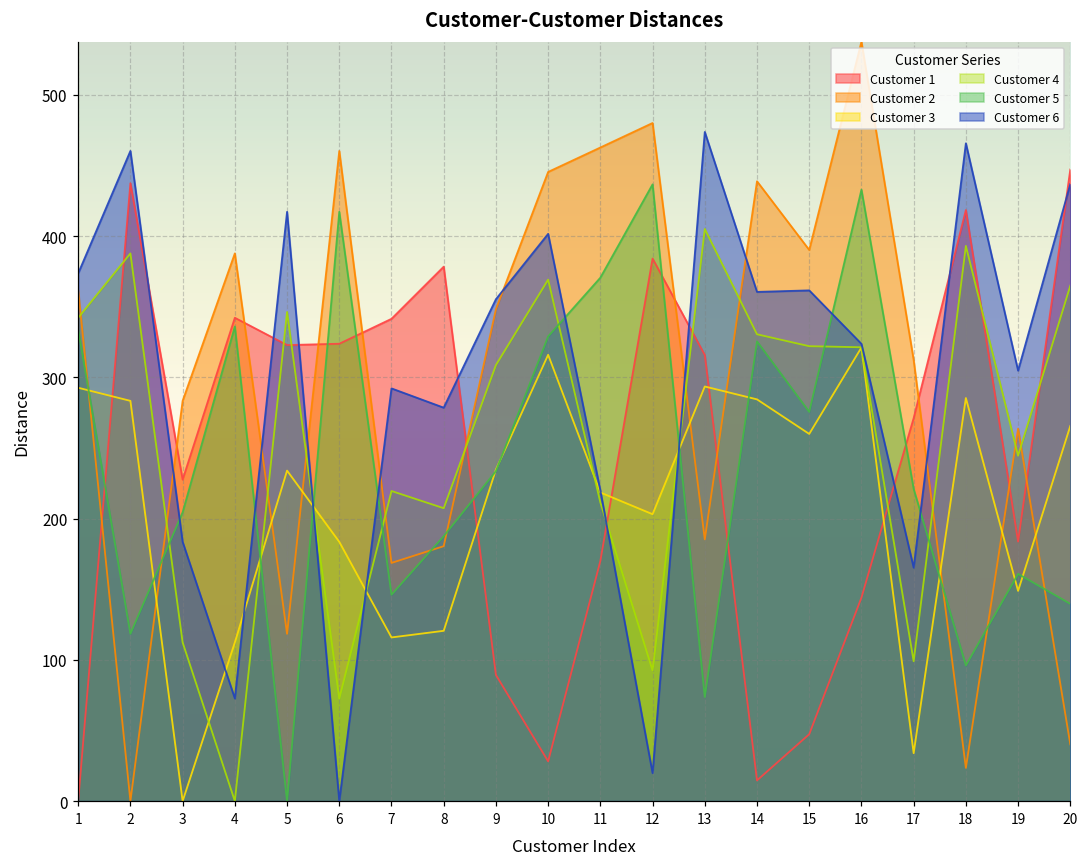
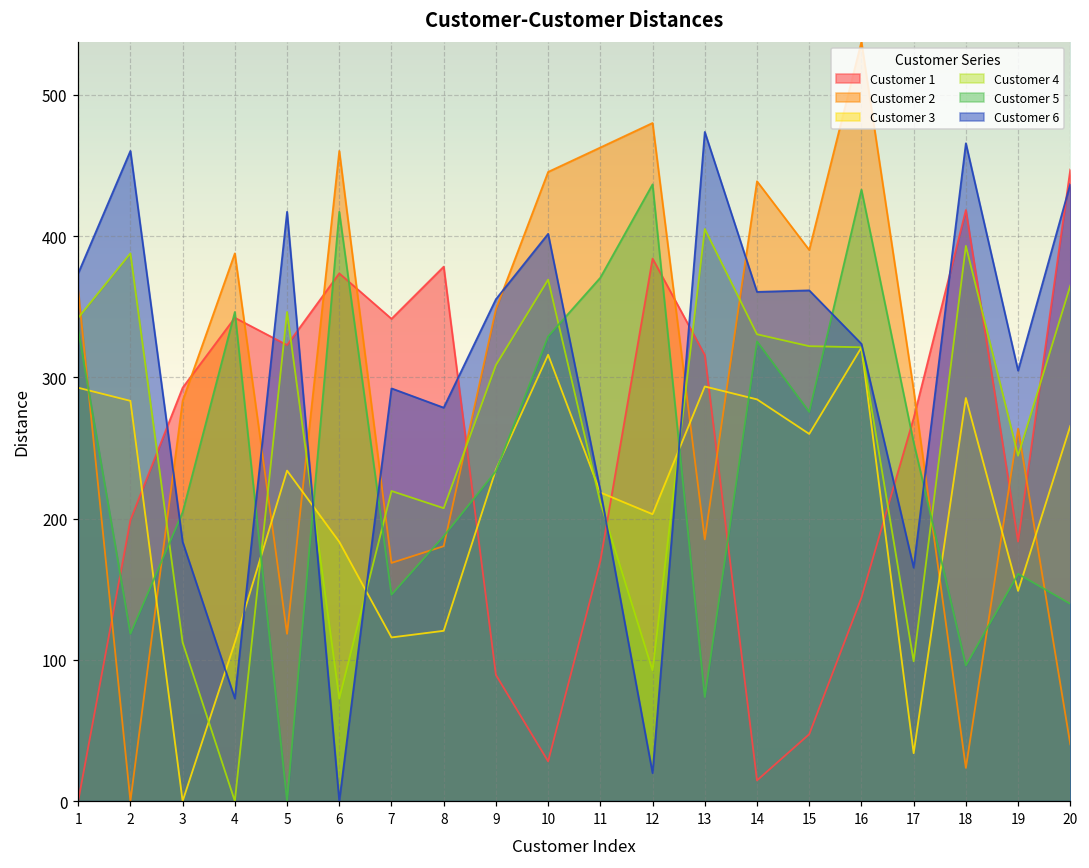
Customer 1, 2: 437 -> 199
Customer 1, 3: 228 -> 293
Customer 5, 4: 336 -> 346
Customer 1, 6: 324 -> 374
Customer 2, 17: 312 -> 291
Customer 5, 17: 221 -> 254
